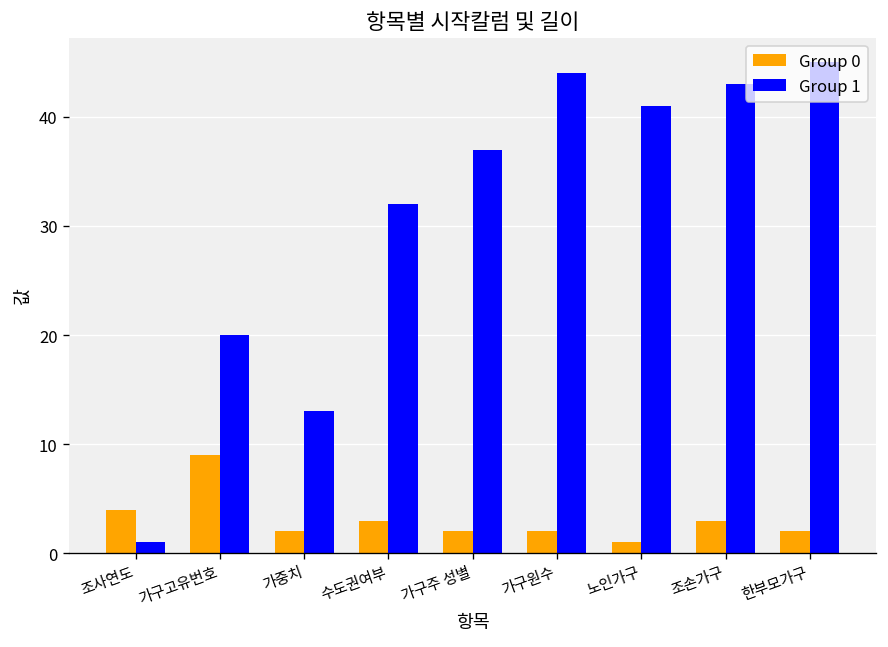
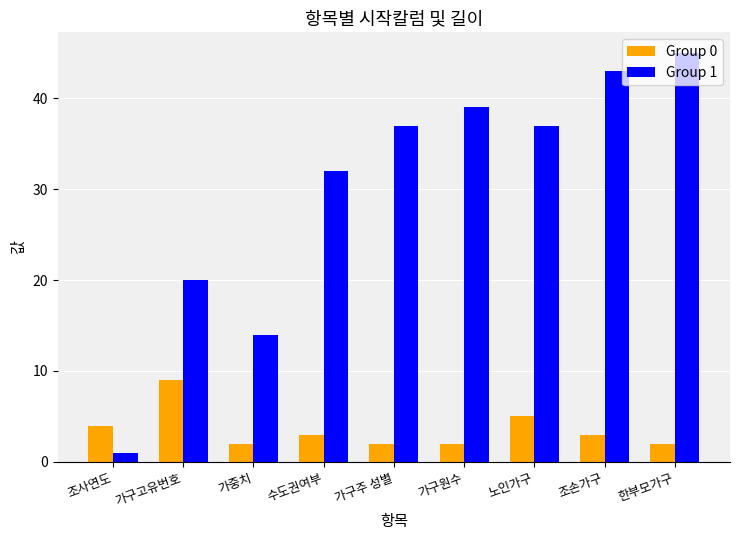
Group 1, 가중치: 13 -> 14
Group 1, 가구원수: 44 -> 39
Group 0, 노인가구: 1 -> 5
Group 1, 노인가구: 41 -> 37
